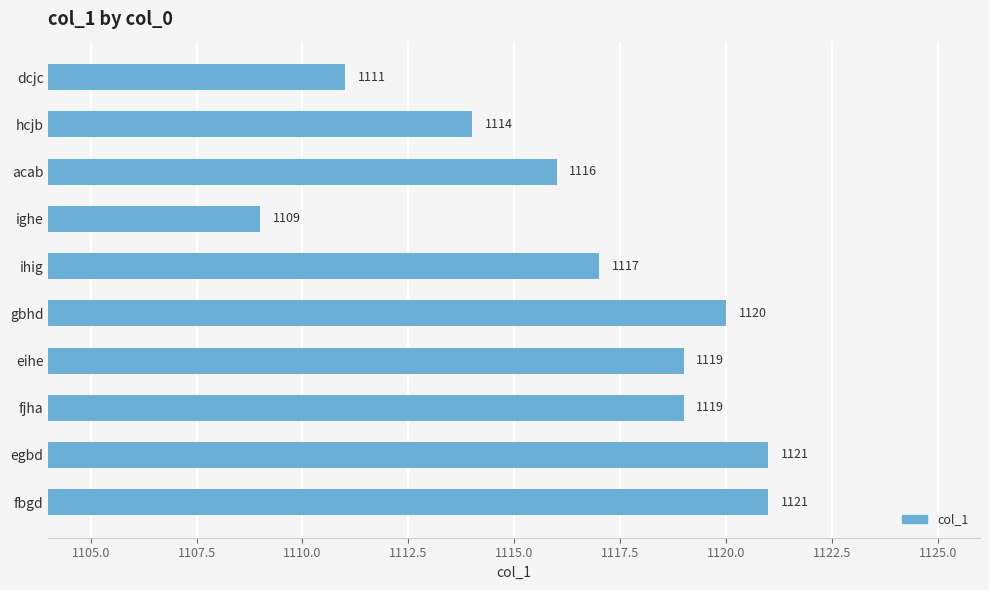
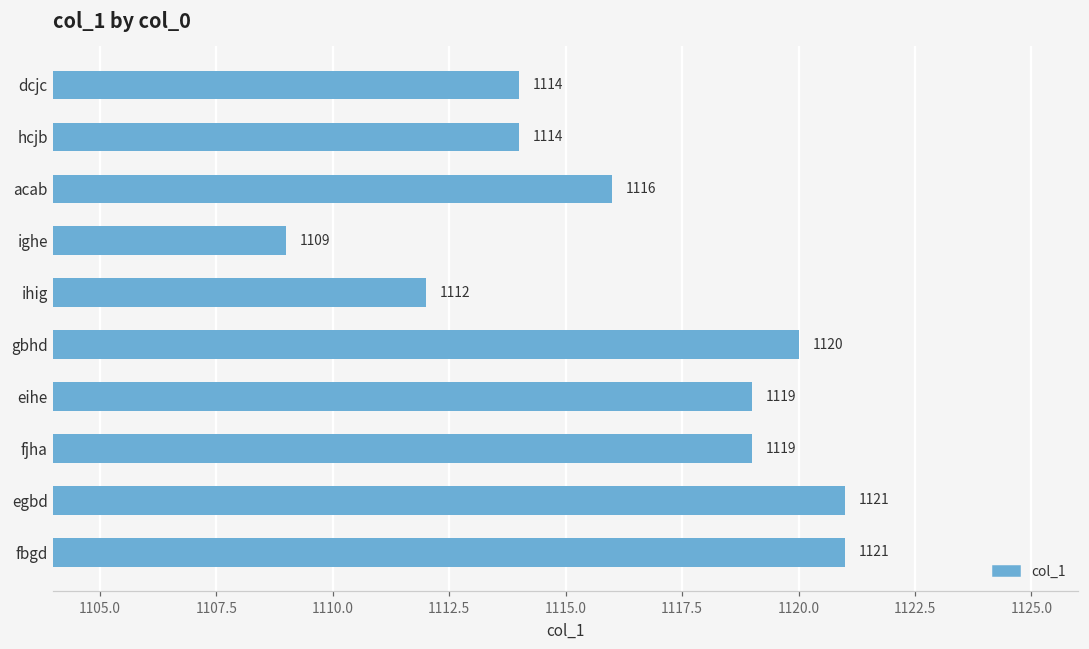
dcjc: 1111 -> 1114
ihig: 1117 -> 1112
